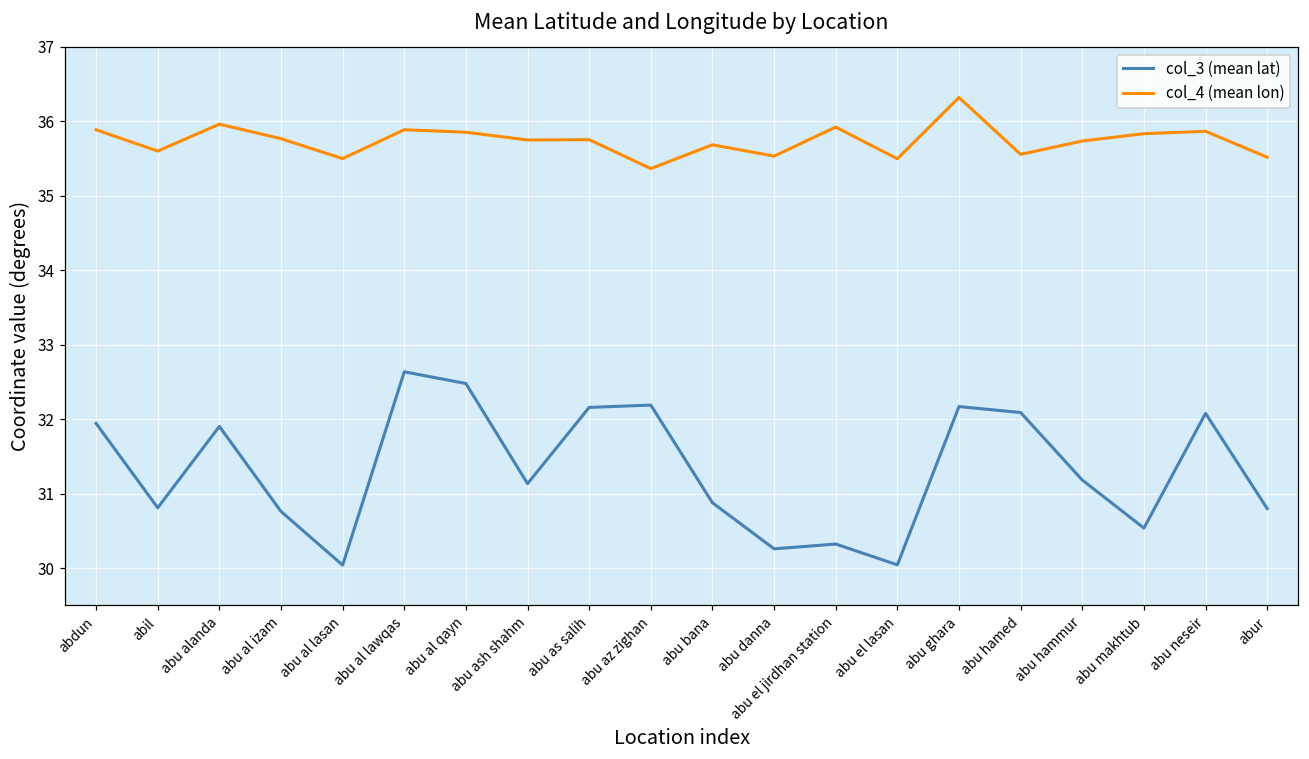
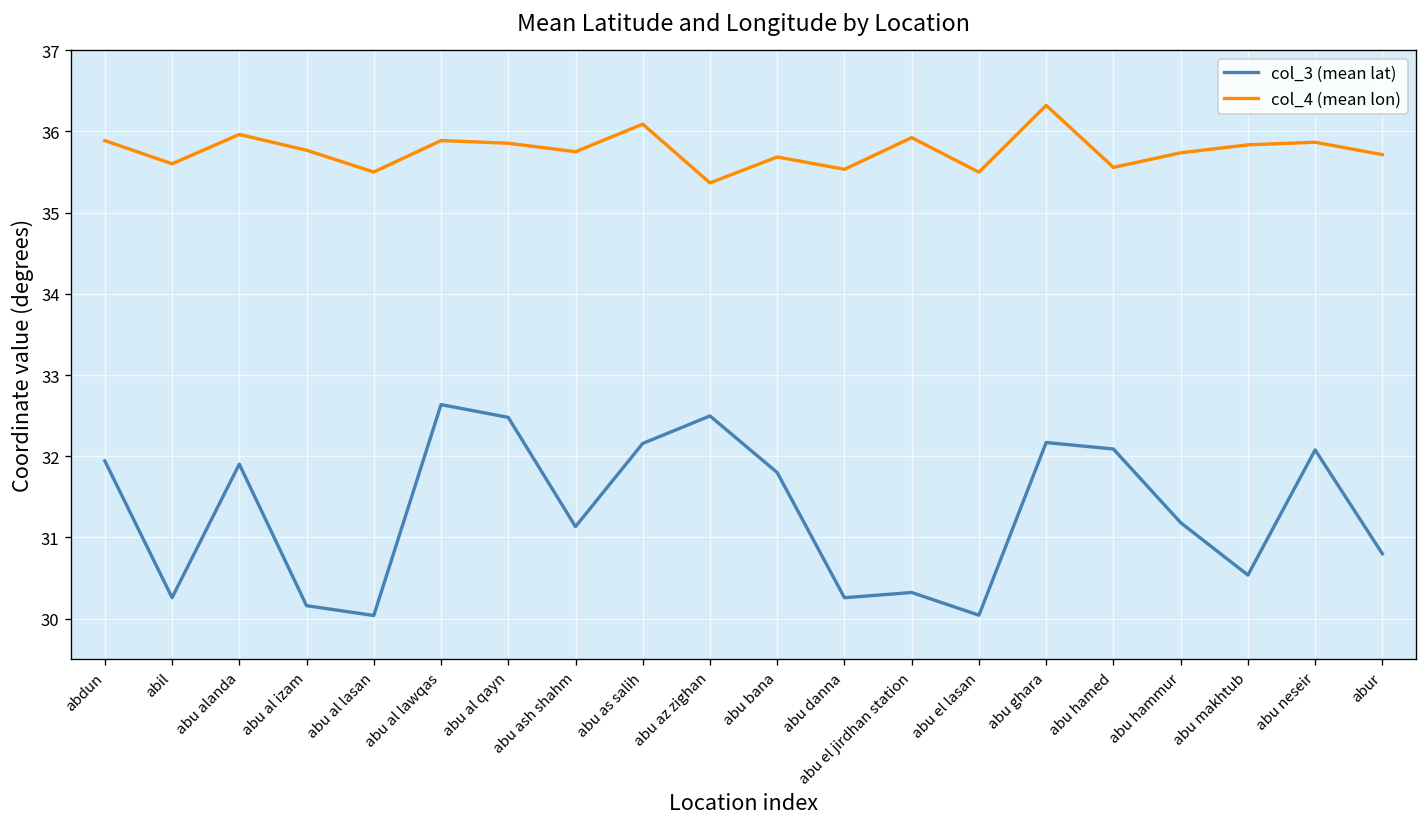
col_3 (mean lat), abil: 30.8 -> 30.3
col_3 (mean lat), abu al izam: 30.8 -> 30.2
col_4 (mean lon), abu as salih: 35.8 -> 36.1
col_3 (mean lat), abu az zighan: 32.2 -> 32.5
col_3 (mean lat), abu bana: 30.9 -> 31.8
col_4 (mean lon), abur: 35.5 -> 35.7
